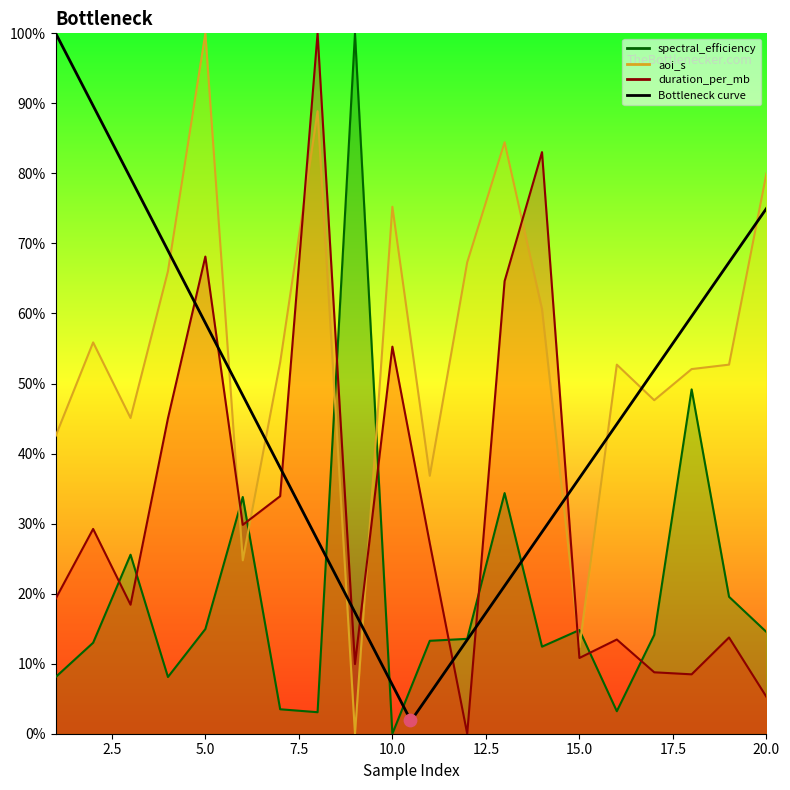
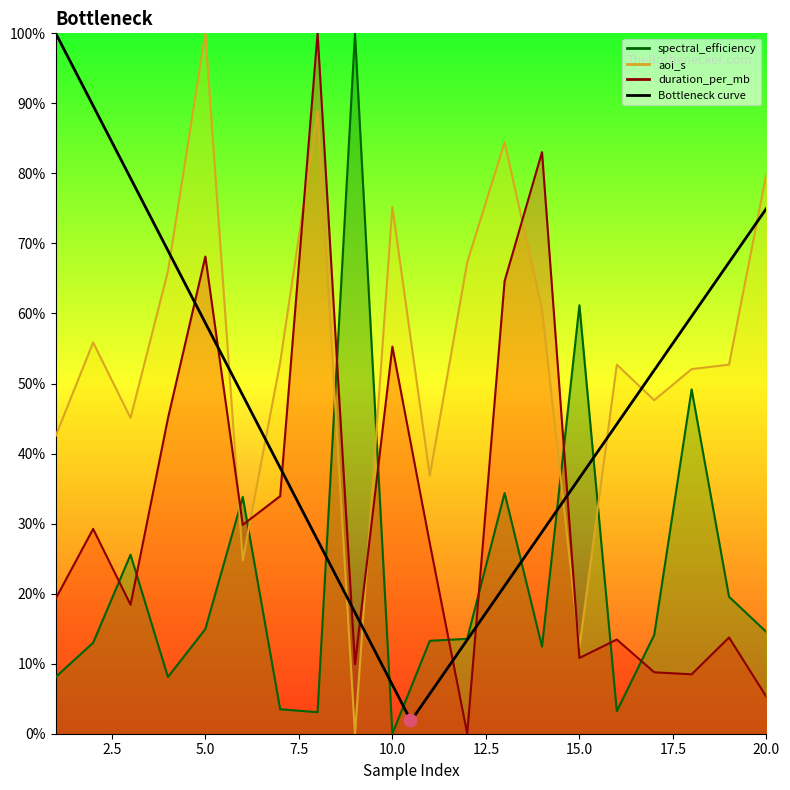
spectral_efficiency, 15.0: 15% -> 61%
